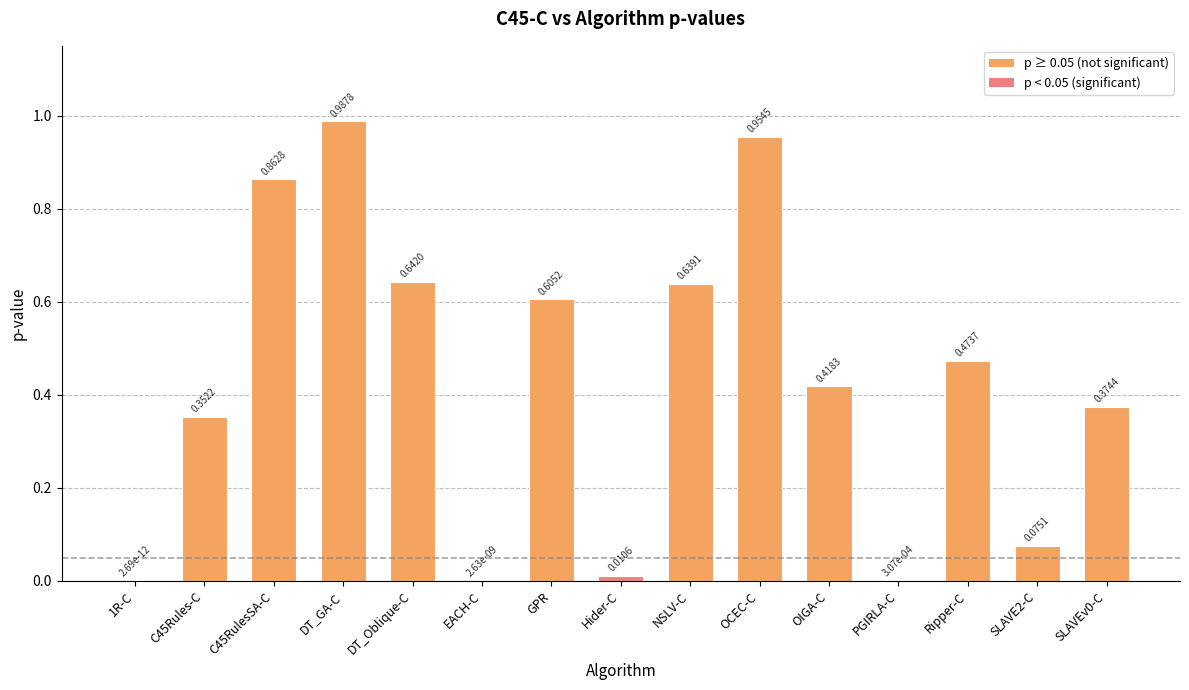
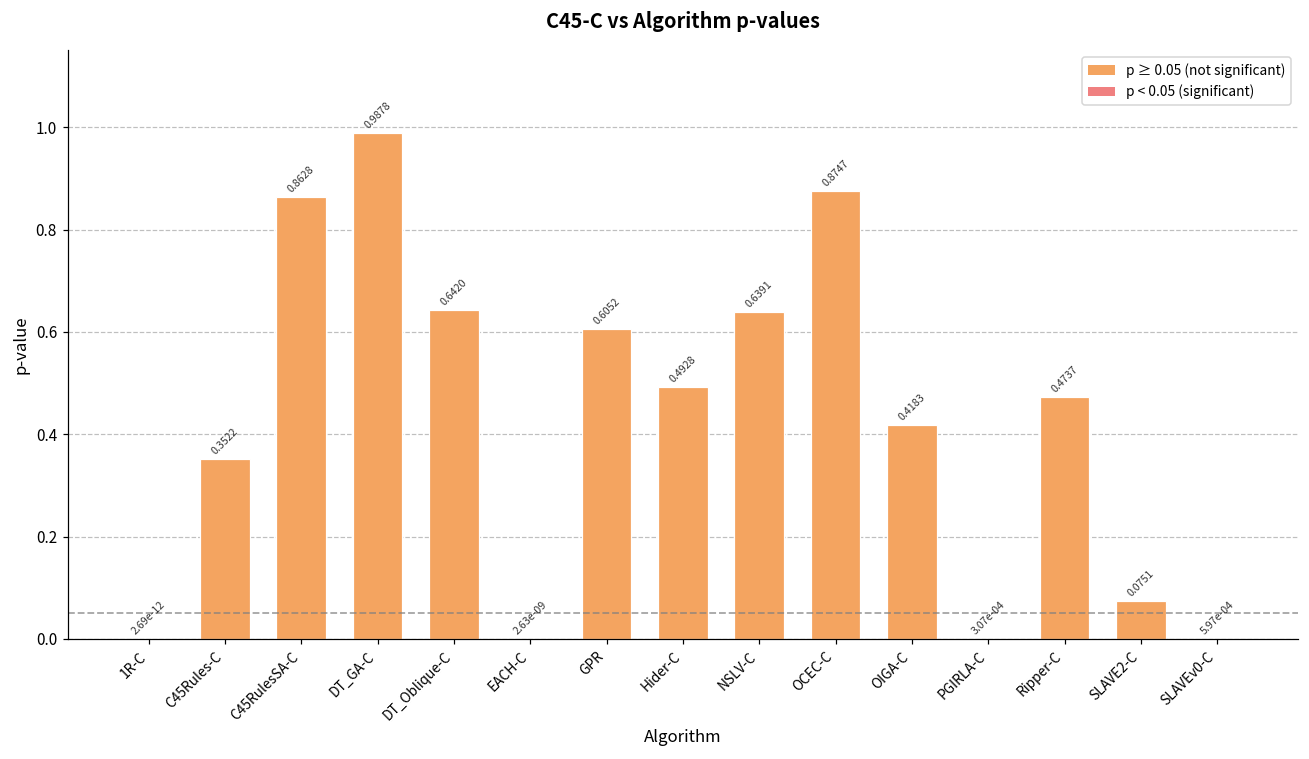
Hider-C: 0.0106 -> 0.4928
OCEC-C: 0.9545 -> 0.8747
SLAVEv0-C: 0.3744 -> 5.97e-04
